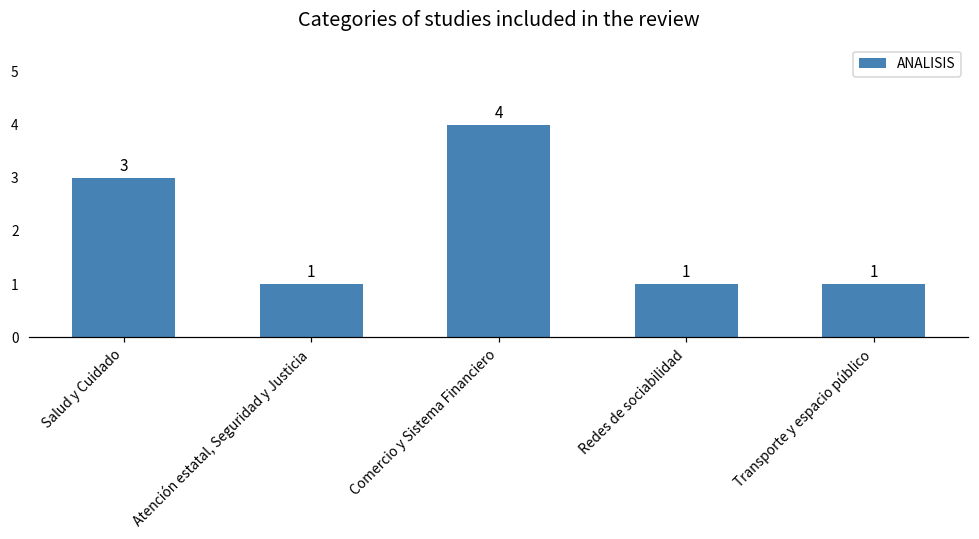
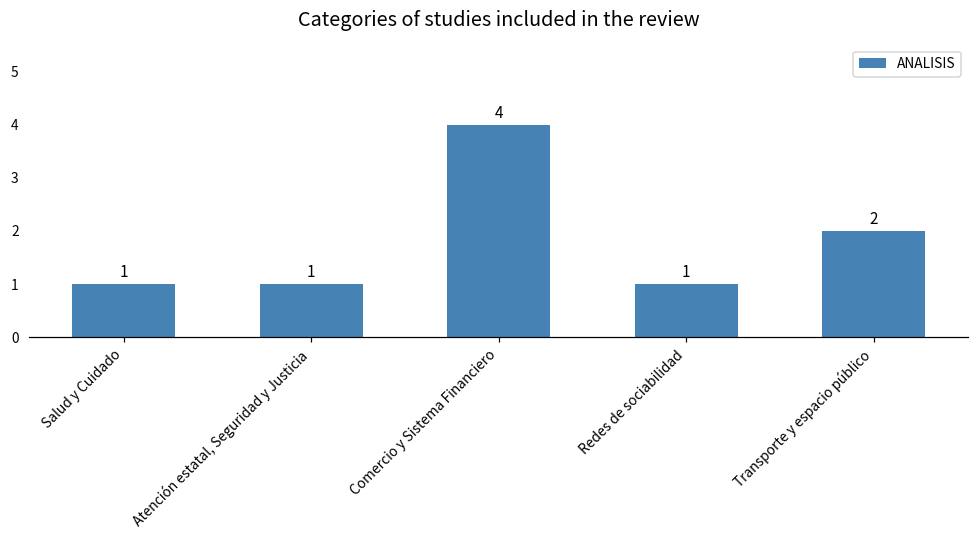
Salud y Cuidado: 3 -> 1
Transporte y espacio público: 1 -> 2
